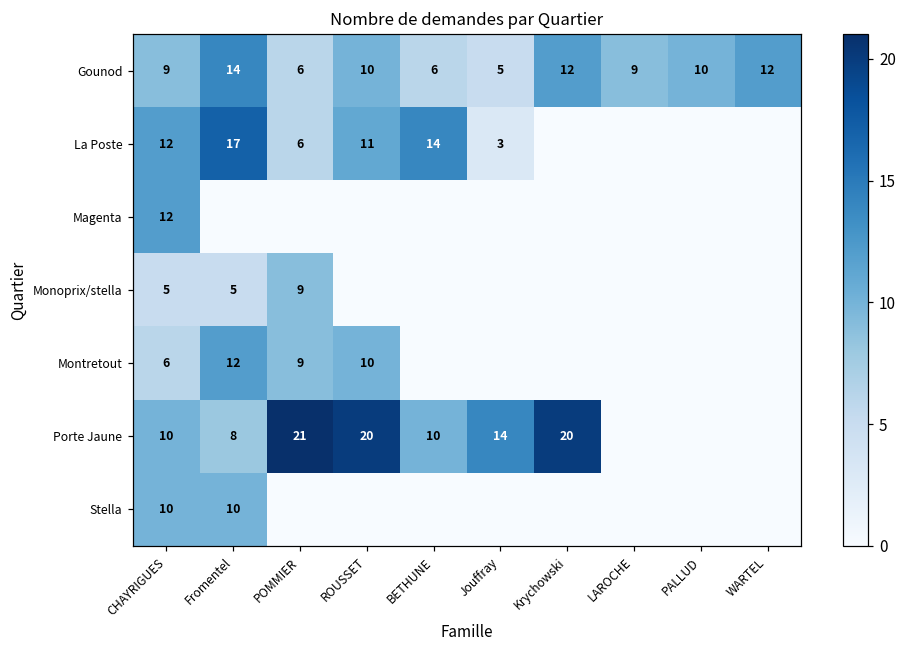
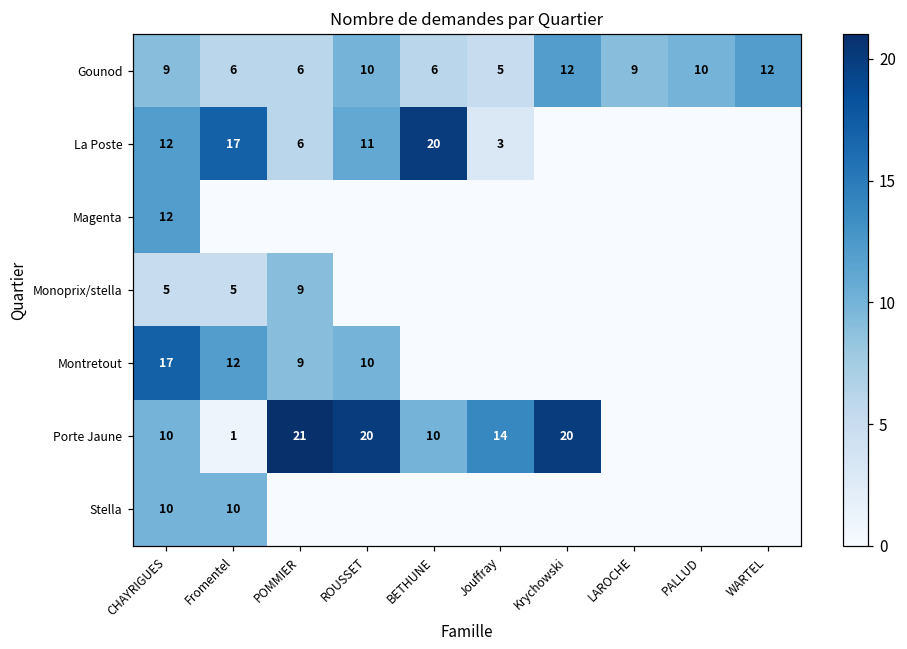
Gounod, Fromentel: 14 -> 6
La Poste, BETHUNE: 14 -> 20
Montretout, CHAYRIGUES: 6 -> 17
Porte Jaune, Fromentel: 8 -> 1
